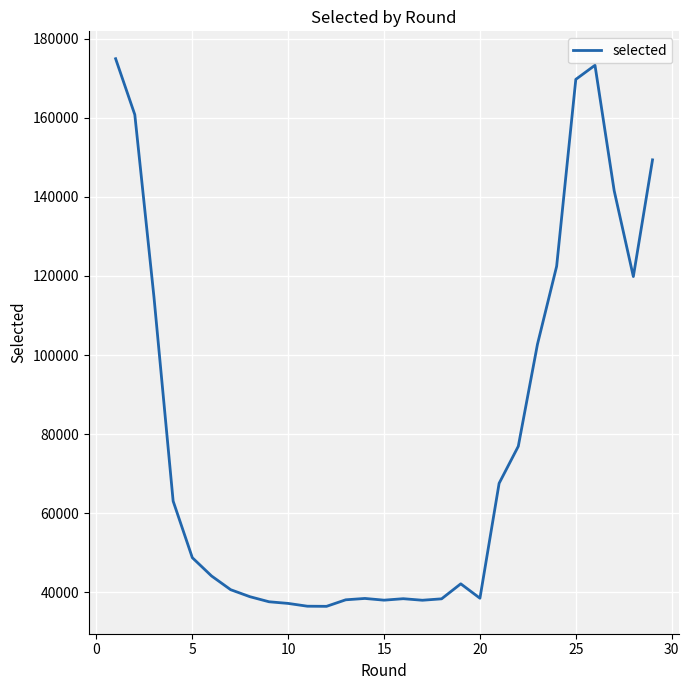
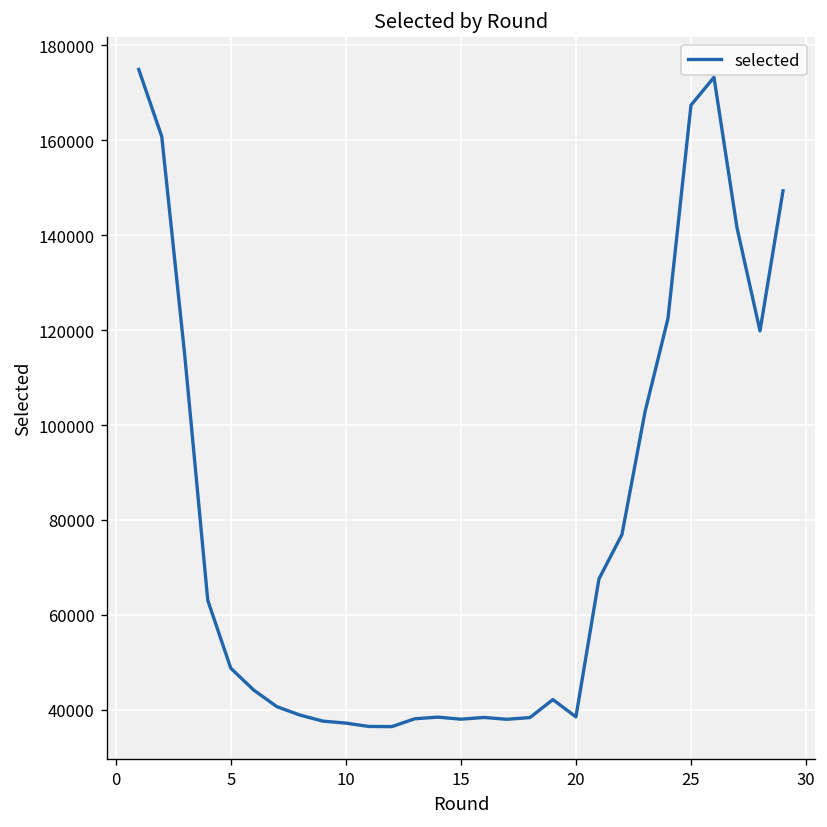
25: 170000 -> 167000
